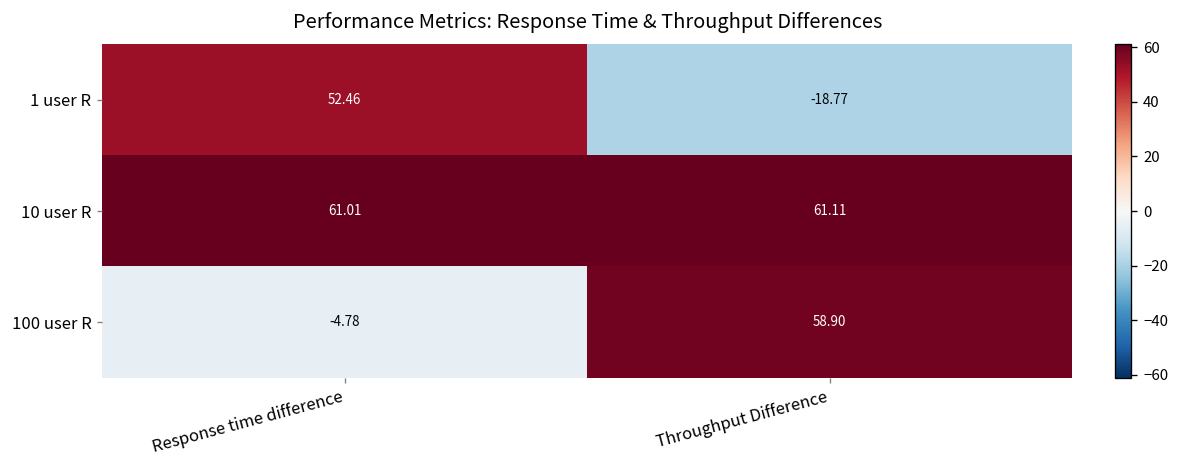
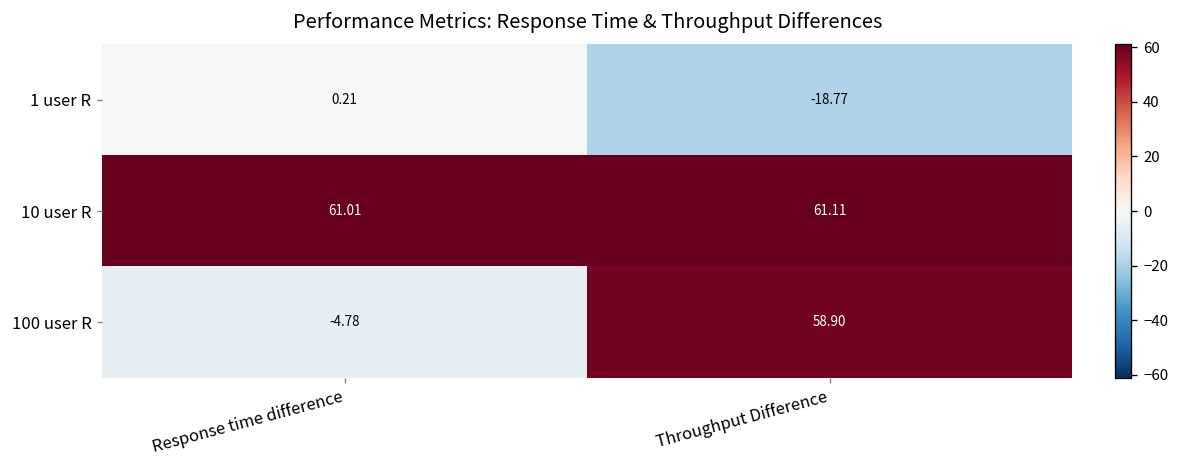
1 user R, Response time difference: 52.46 -> 0.21
